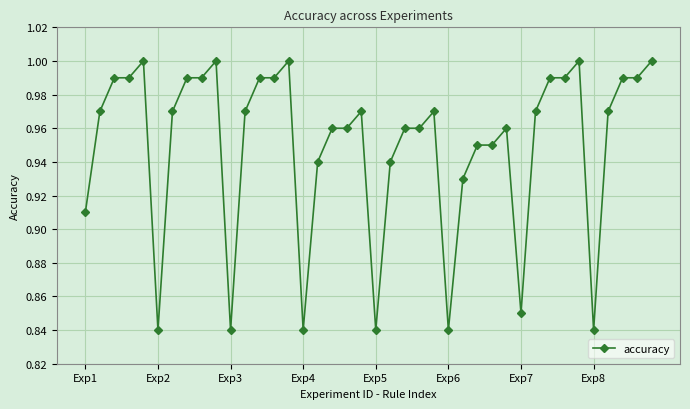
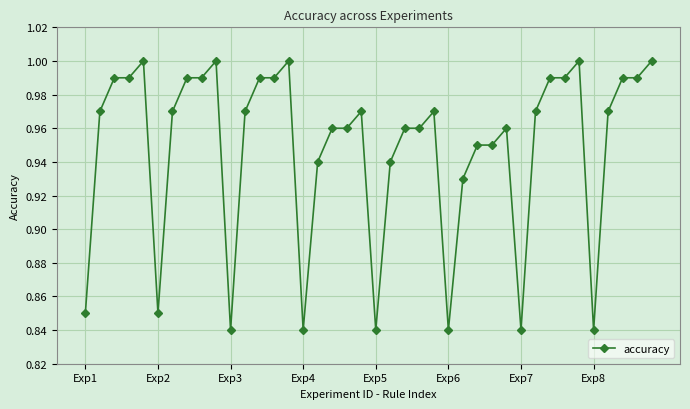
Exp1: 0.91 -> 0.85
Exp2: 0.84 -> 0.85
Exp7: 0.85 -> 0.84
